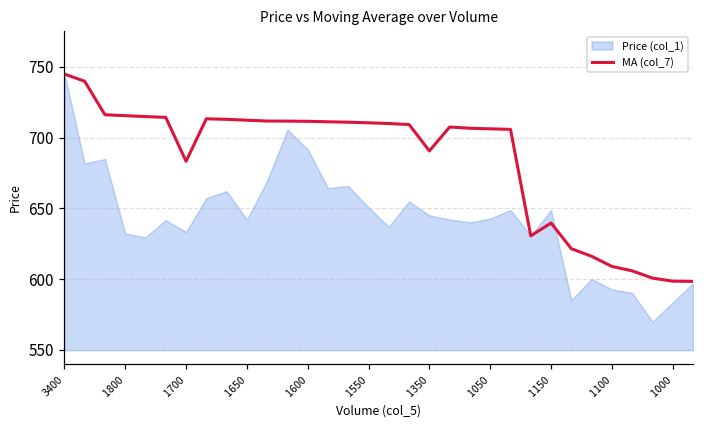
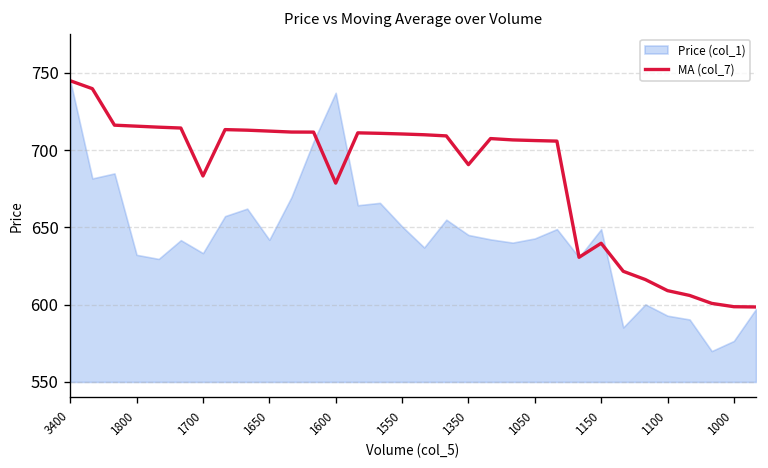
MA (col_7), 1600: 711 -> 679
Price (col_1), 1600: 692 -> 737
Price (col_1), 1000: 584 -> 576
